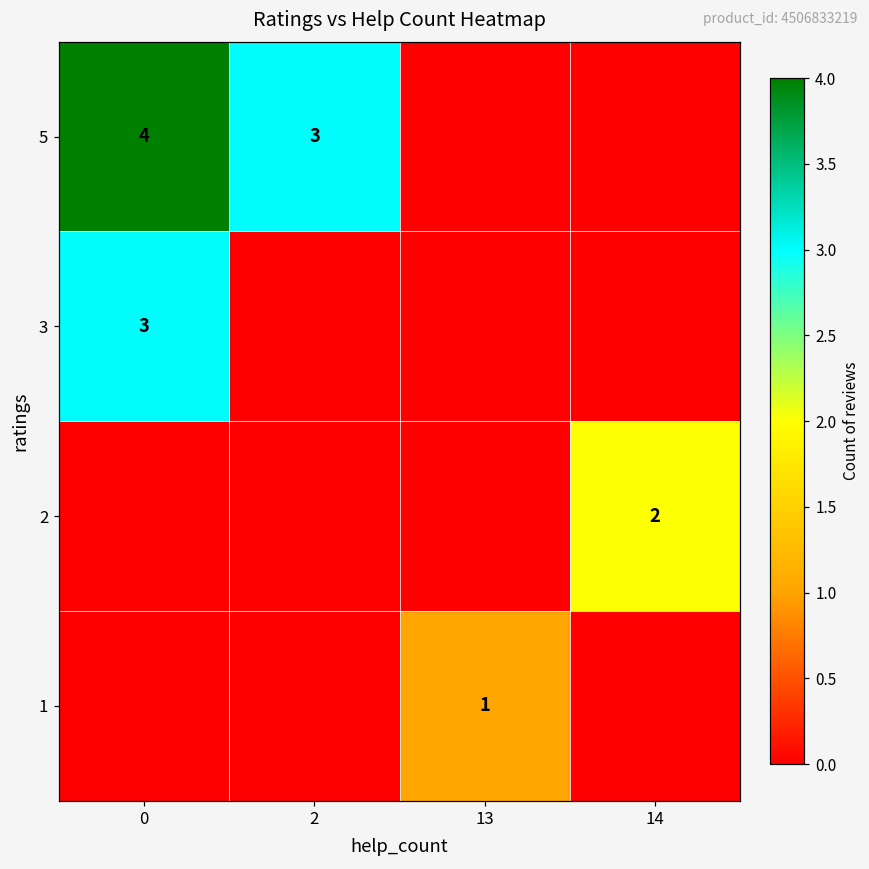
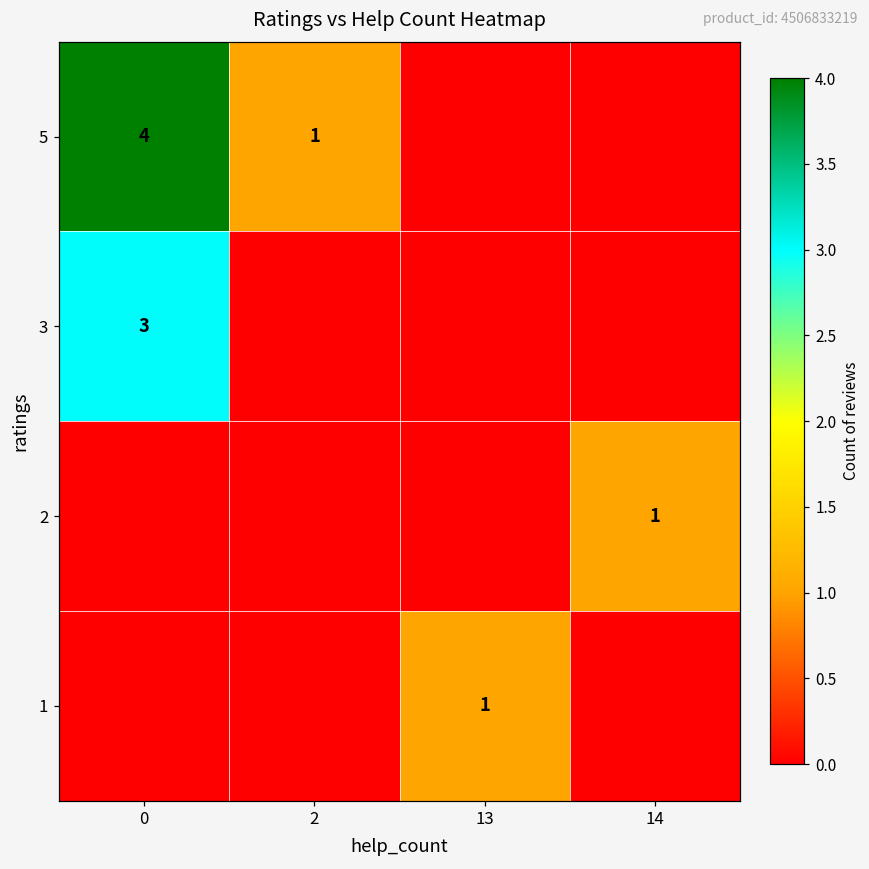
5, 2: 3 -> 1
2, 14: 2 -> 1
